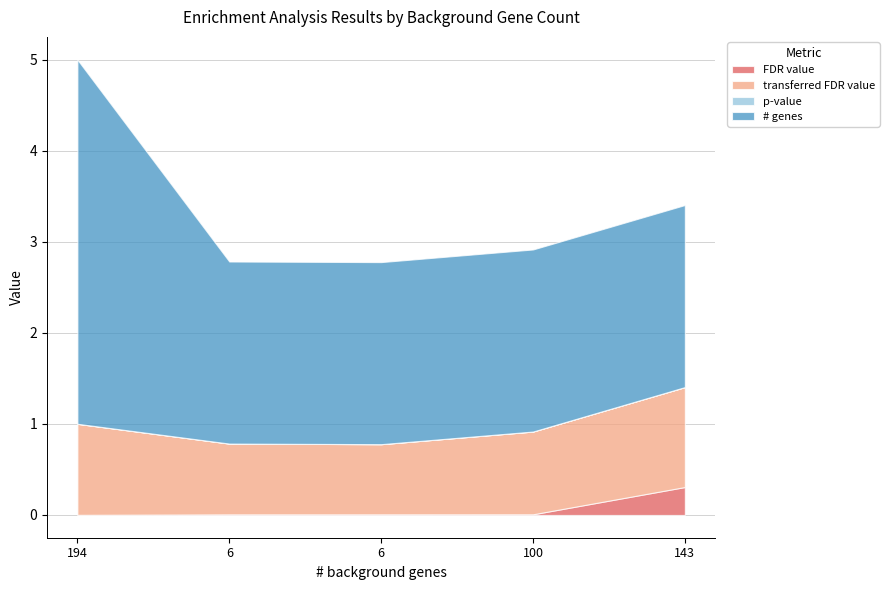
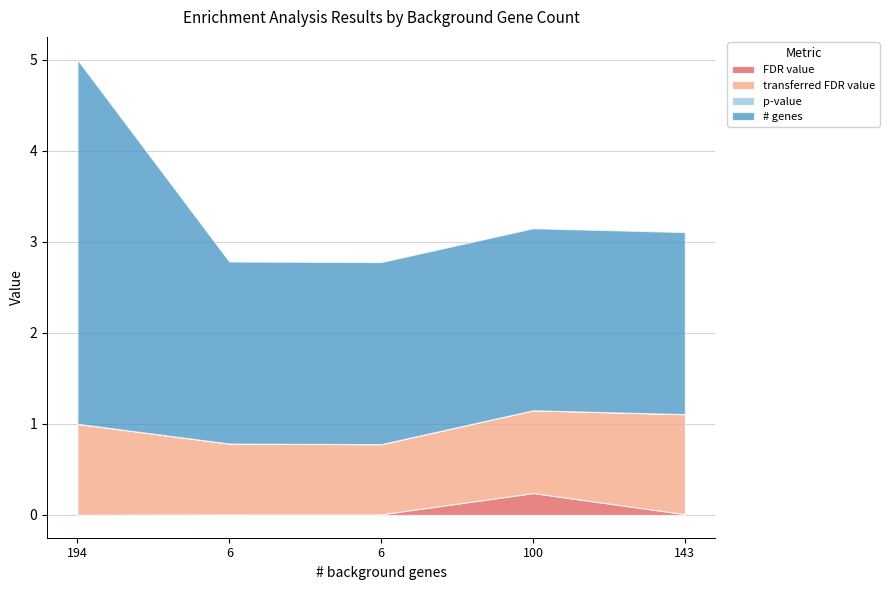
FDR value, 100: 0.0 -> 0.2
FDR value, 143: 0.3 -> 0.0
